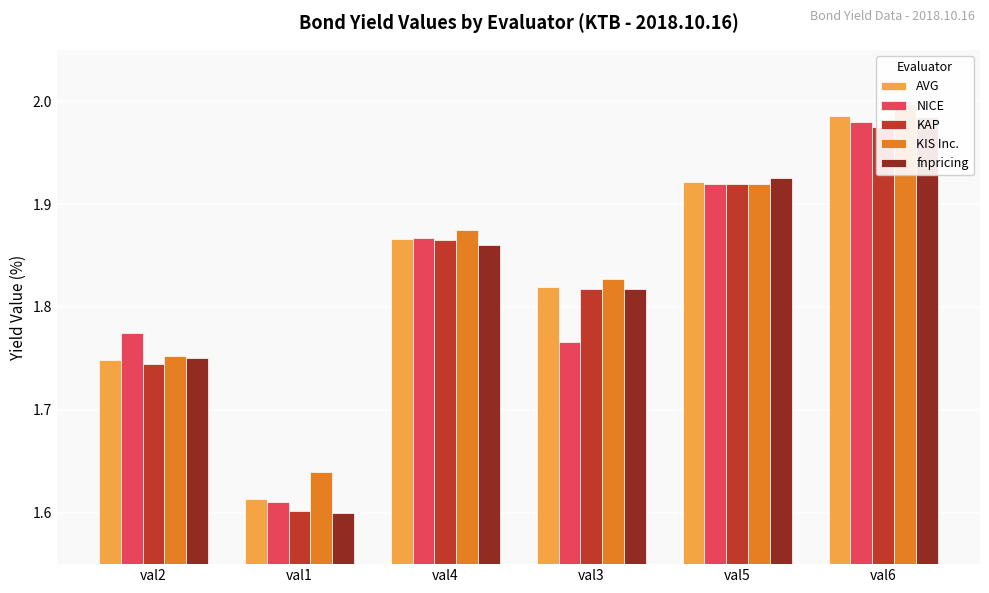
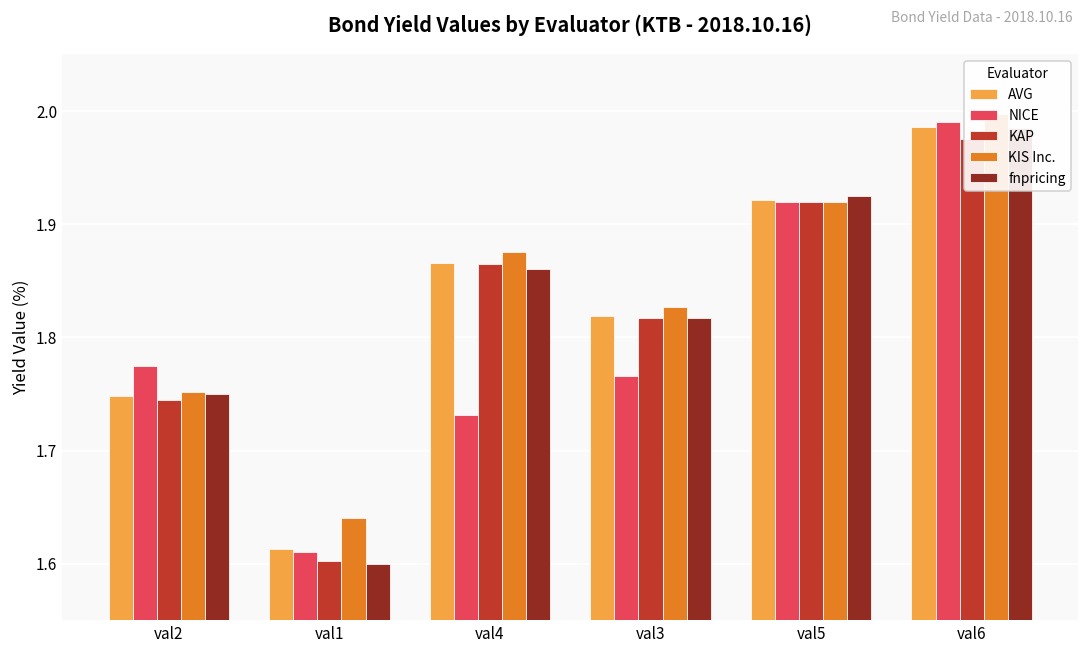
NICE, val4: 1.867 -> 1.731
NICE, val6: 1.98 -> 1.99
